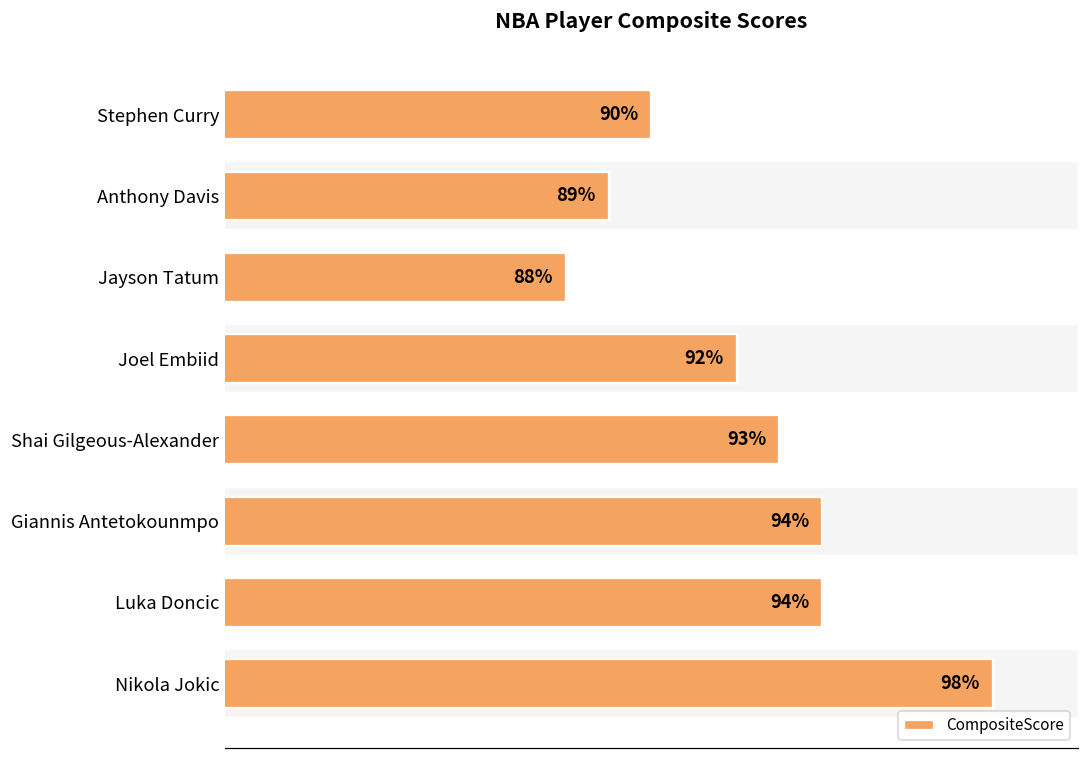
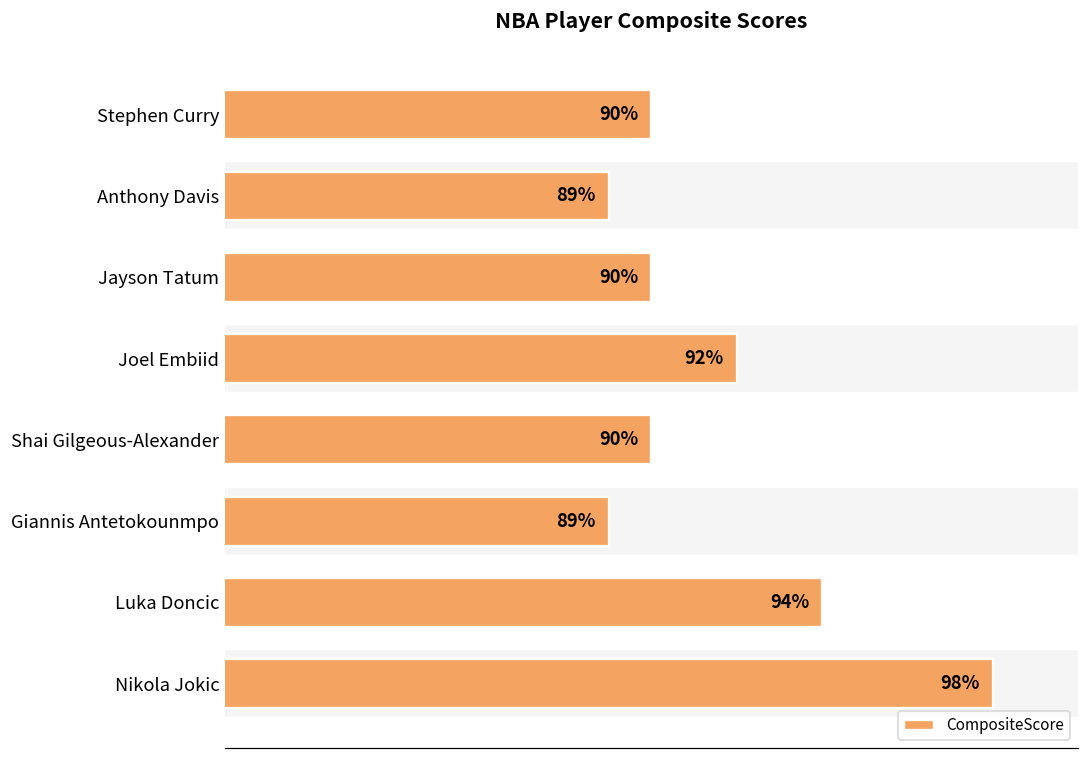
Jayson Tatum: 88% -> 90%
Shai Gilgeous-Alexander: 93% -> 90%
Giannis Antetokounmpo: 94% -> 89%
